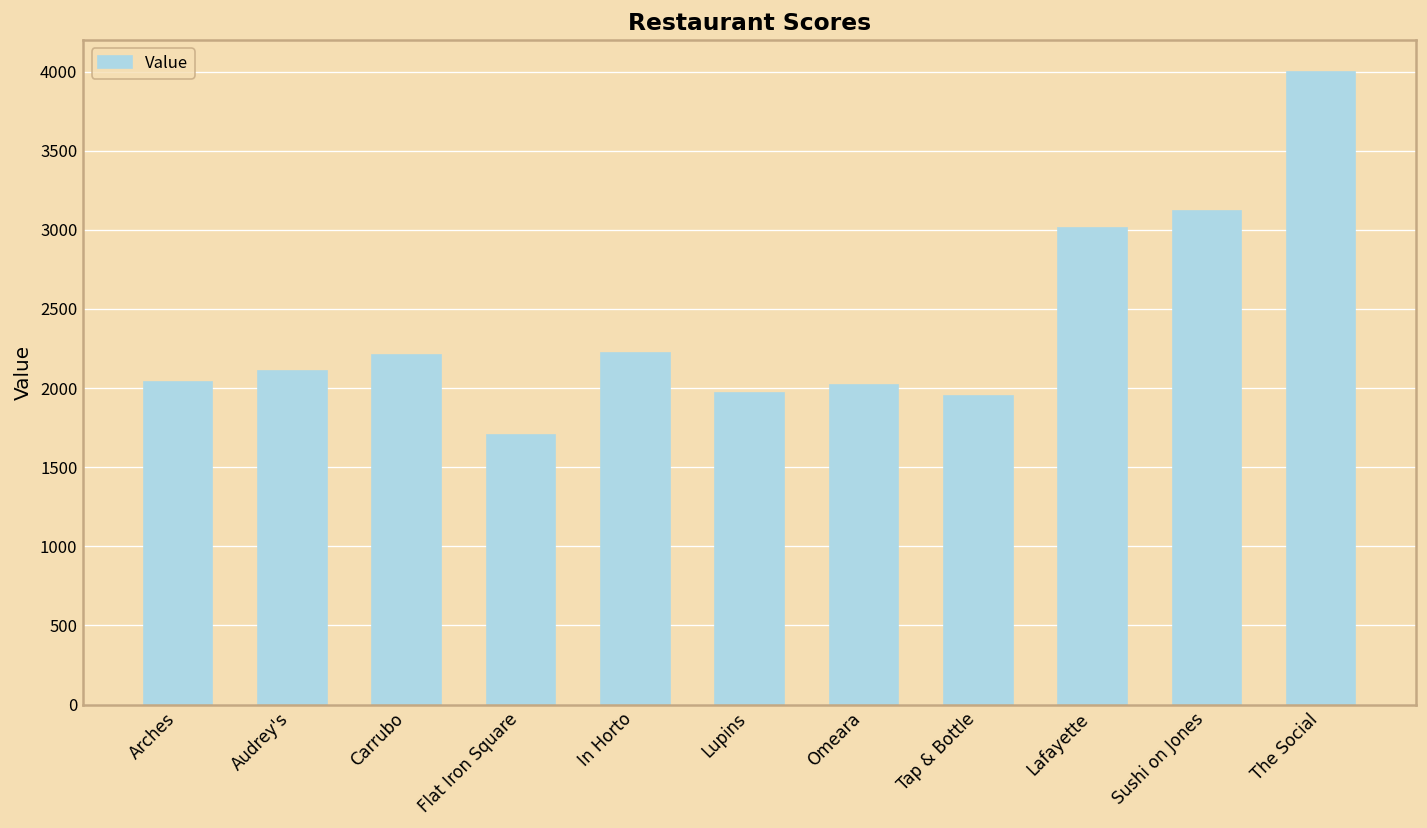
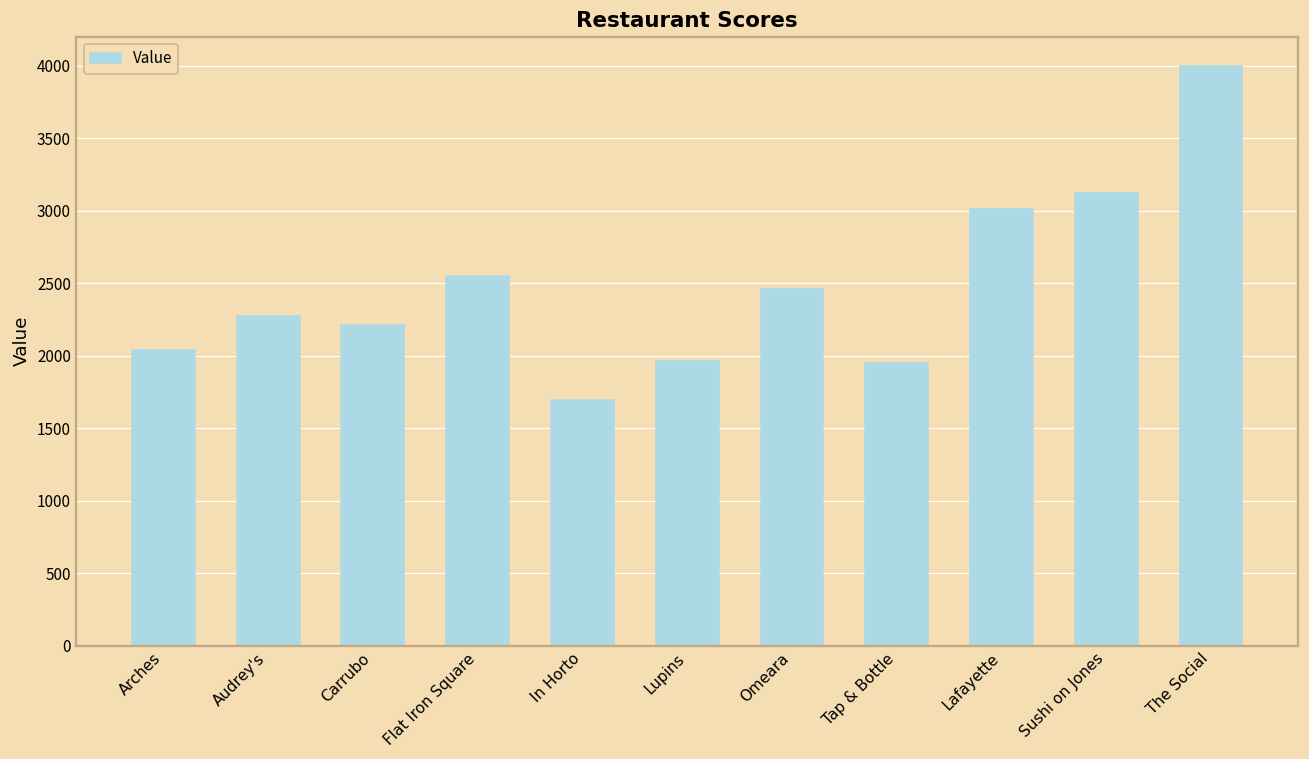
Audrey's: 2110 -> 2280
Flat Iron Square: 1710 -> 2550
In Horto: 2220 -> 1700
Omeara: 2020 -> 2460
